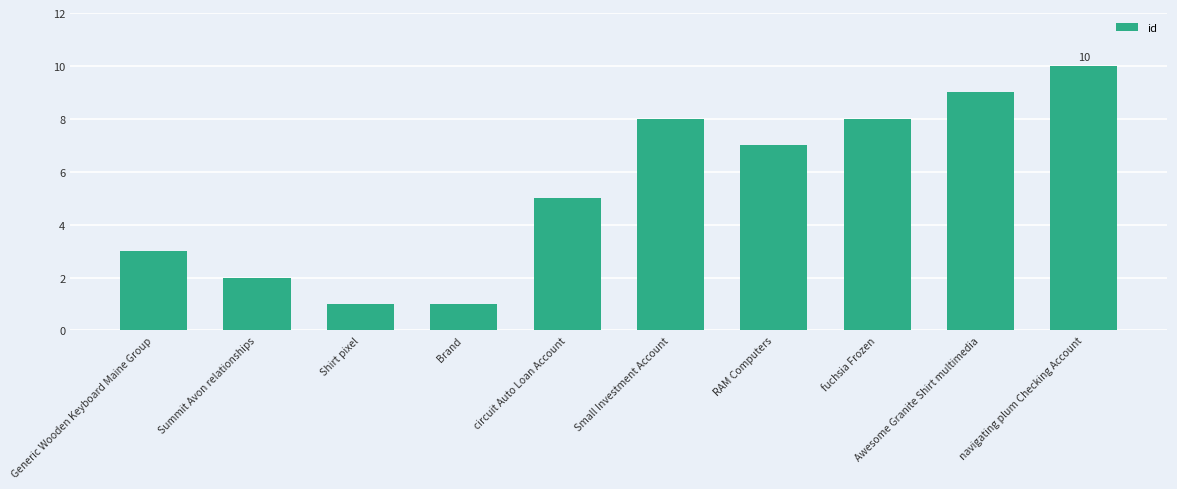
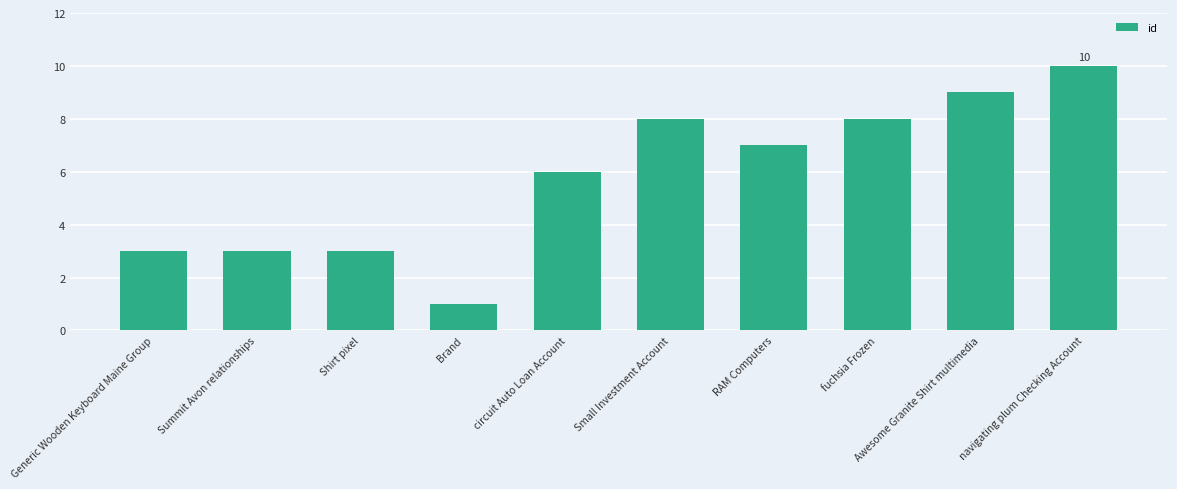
Summit Avon relationships: 2 -> 3
Shirt pixel: 1 -> 3
circuit Auto Loan Account: 5 -> 6
